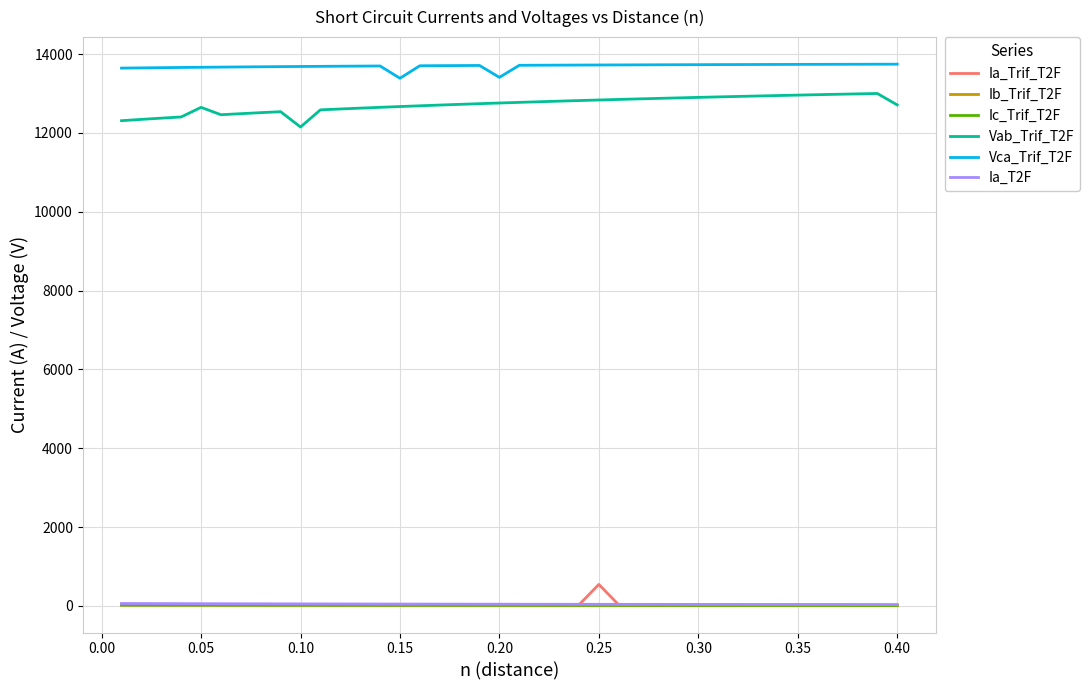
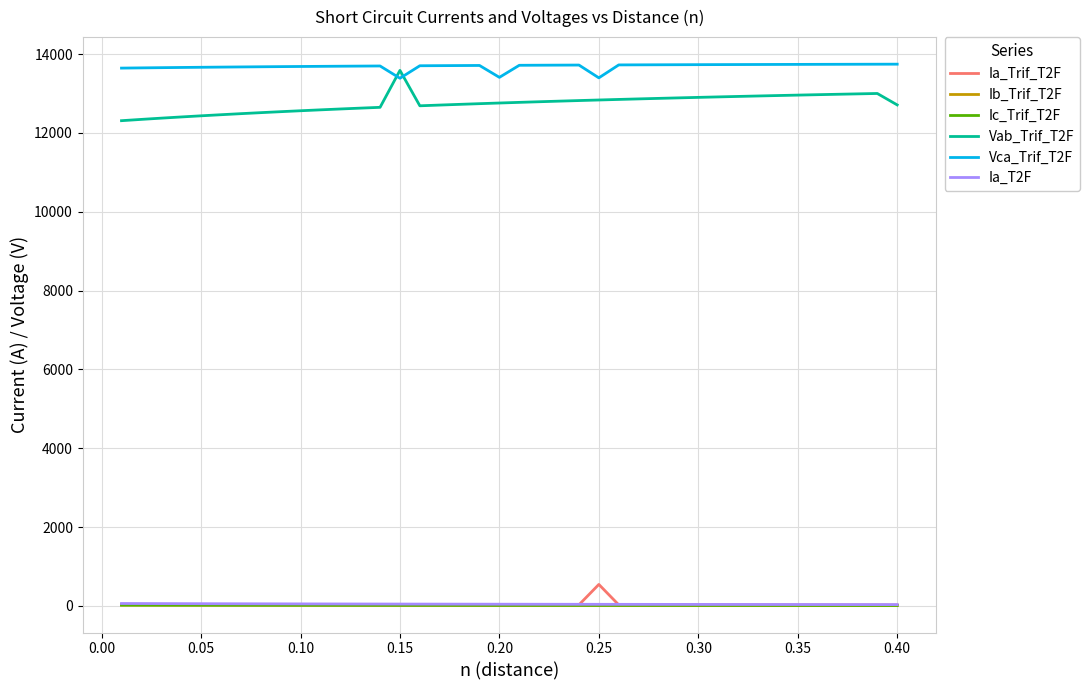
Vab_Trif_T2F, 0.05: 12600 -> 12400
Vab_Trif_T2F, 0.10: 12200 -> 12600
Vab_Trif_T2F, 0.15: 12700 -> 13600
Vca_Trif_T2F, 0.25: 13700 -> 13400
